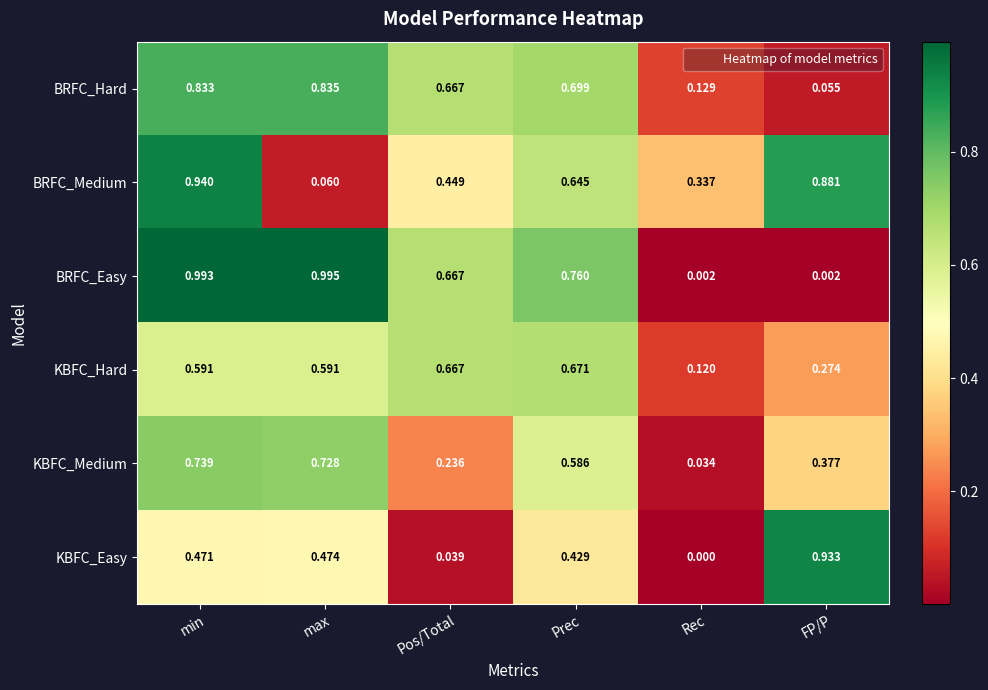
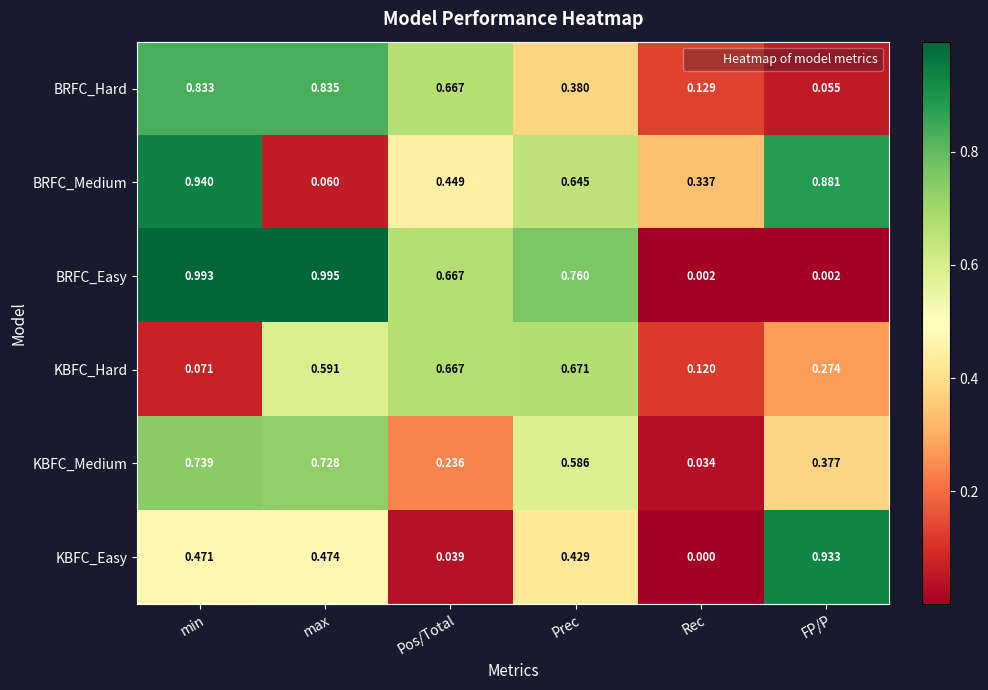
BRFC_Hard, Prec: 0.699 -> 0.380
KBFC_Hard, min: 0.591 -> 0.071
